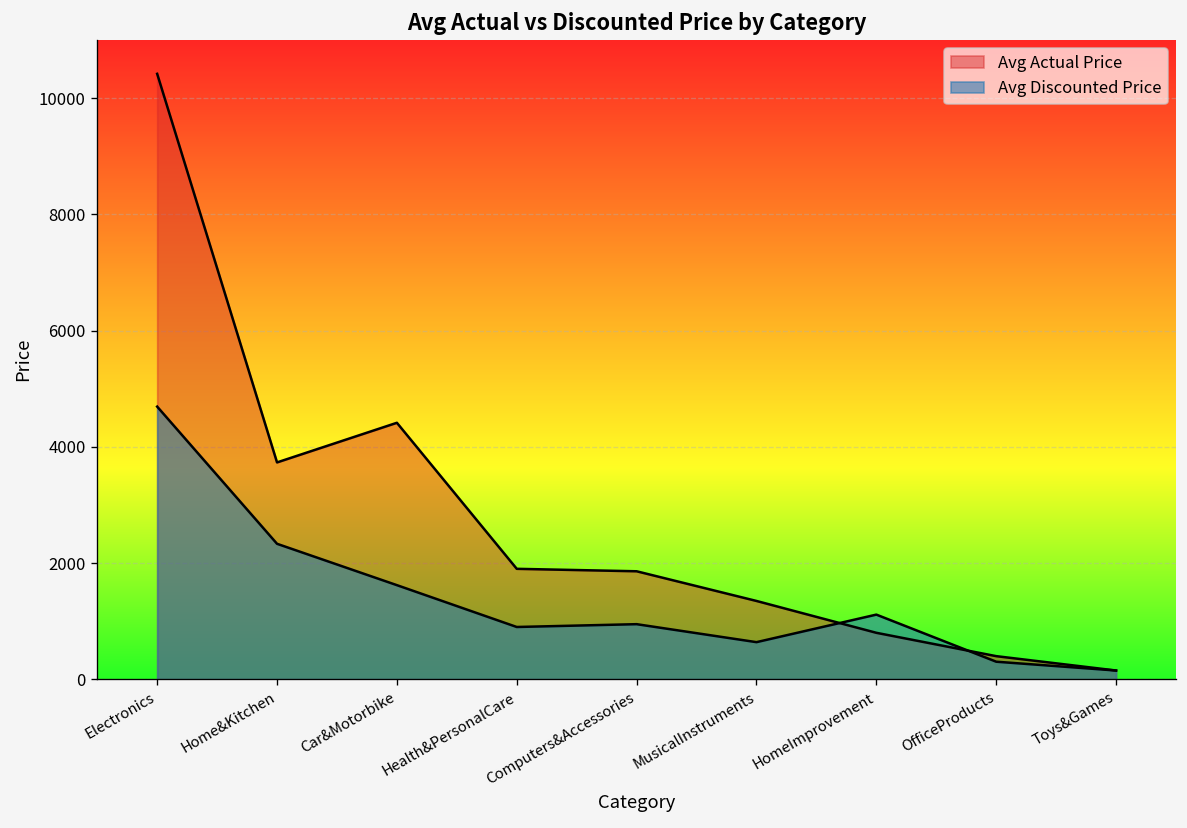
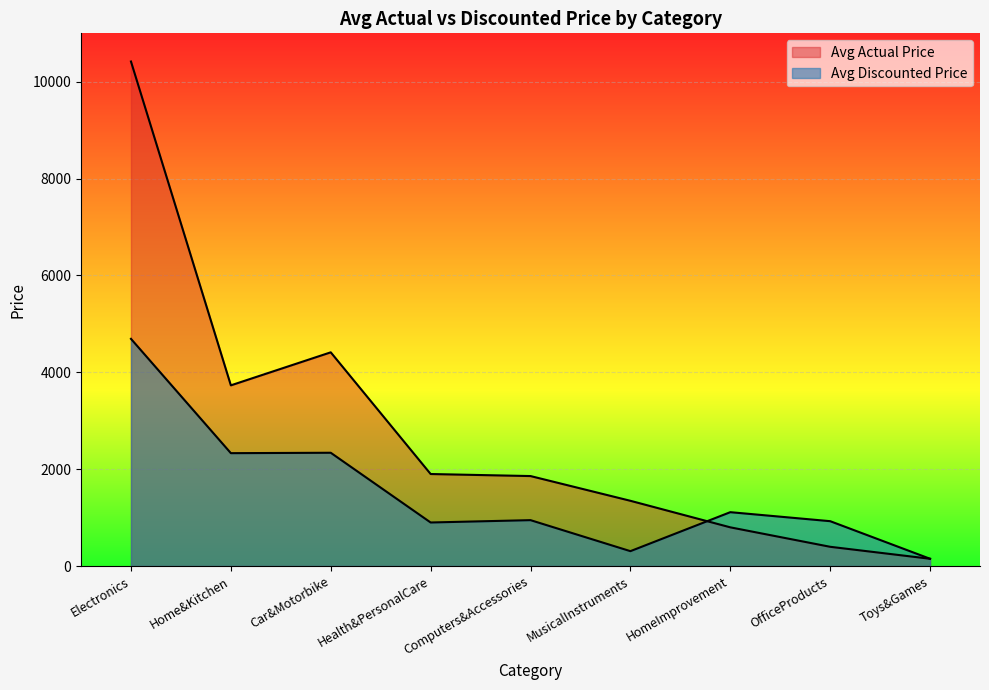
Avg Discounted Price, Car&Motorbike: 1600 -> 2300
Avg Discounted Price, MusicalInstruments: 600 -> 300
Avg Discounted Price, OfficeProducts: 300 -> 900
